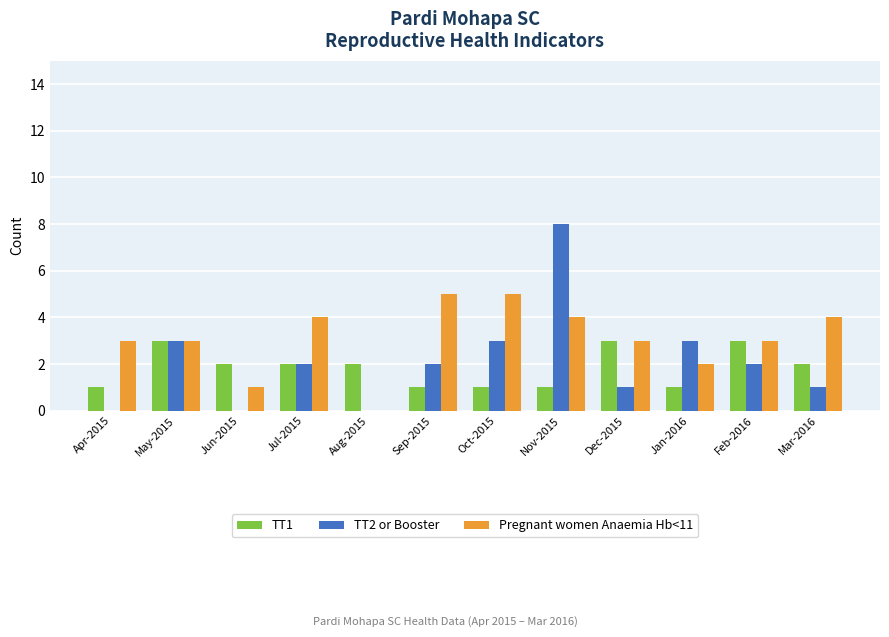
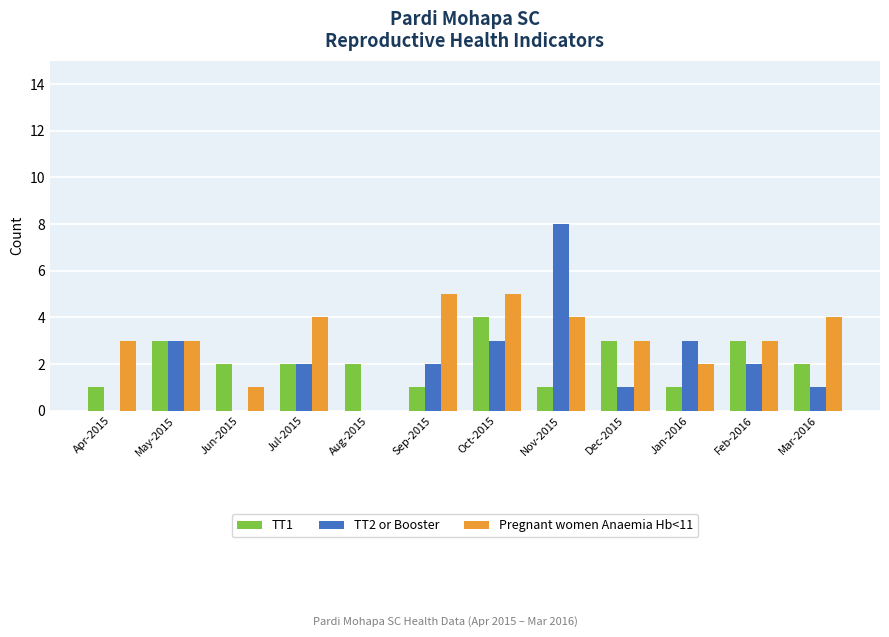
TT1, Oct-2015: 1 -> 4
